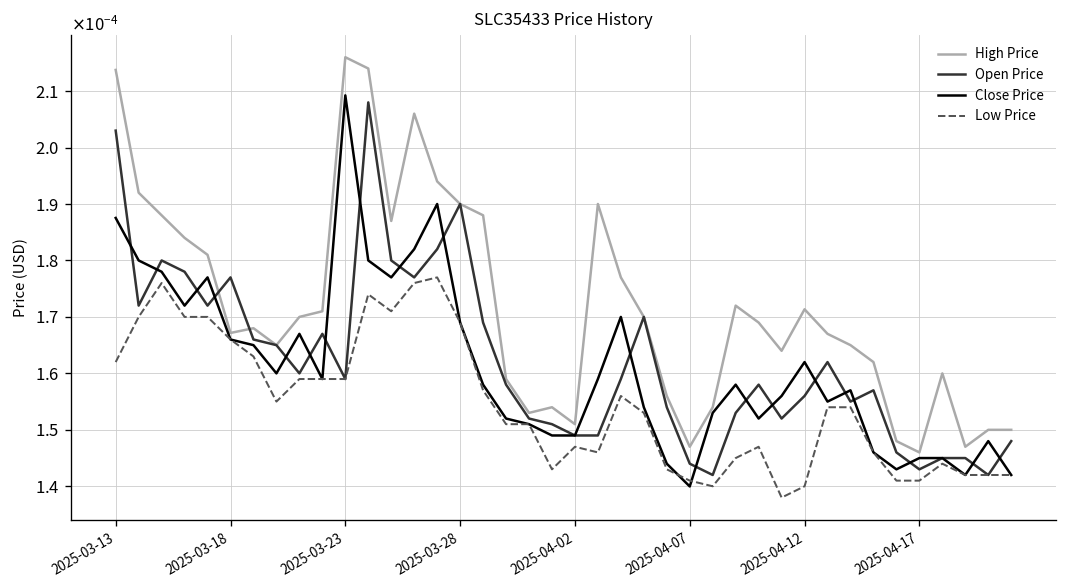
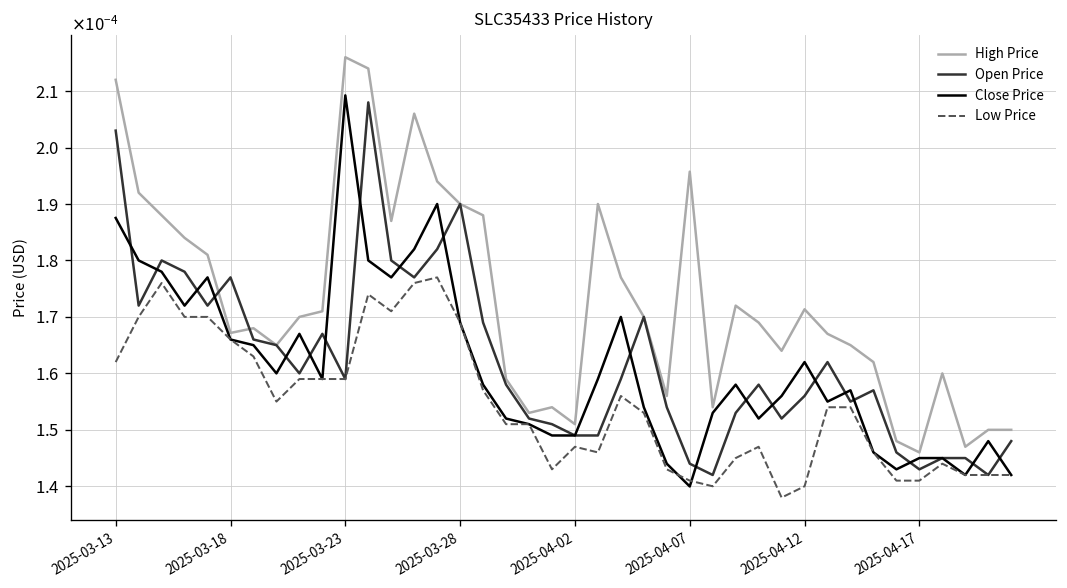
High Price, 2025-03-13: 0.000214 -> 0.000212
High Price, 2025-04-07: 0.000147 -> 0.000196
